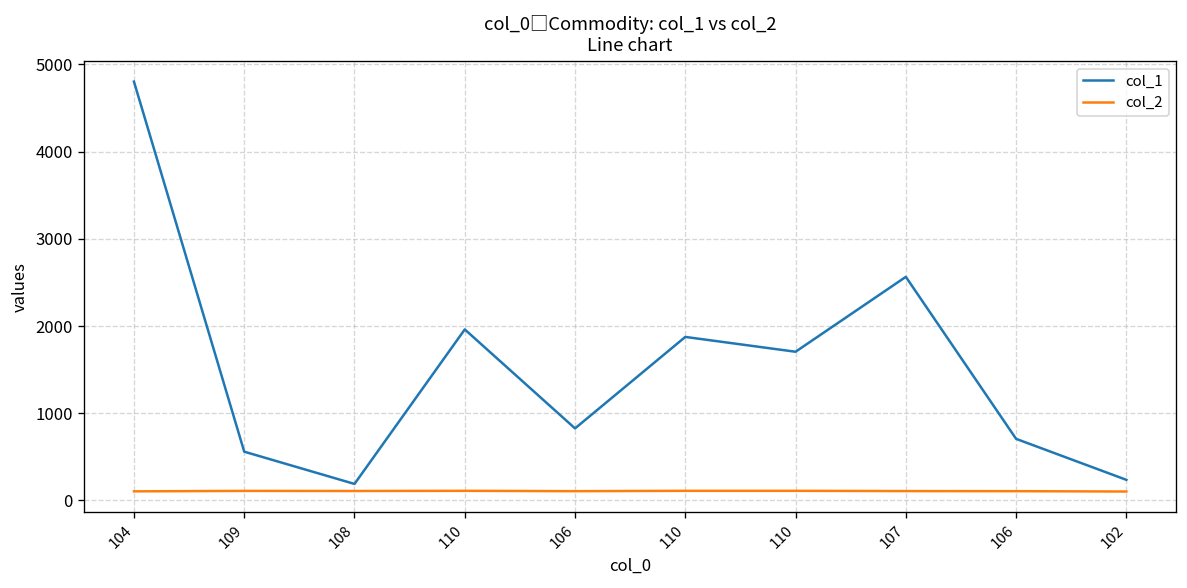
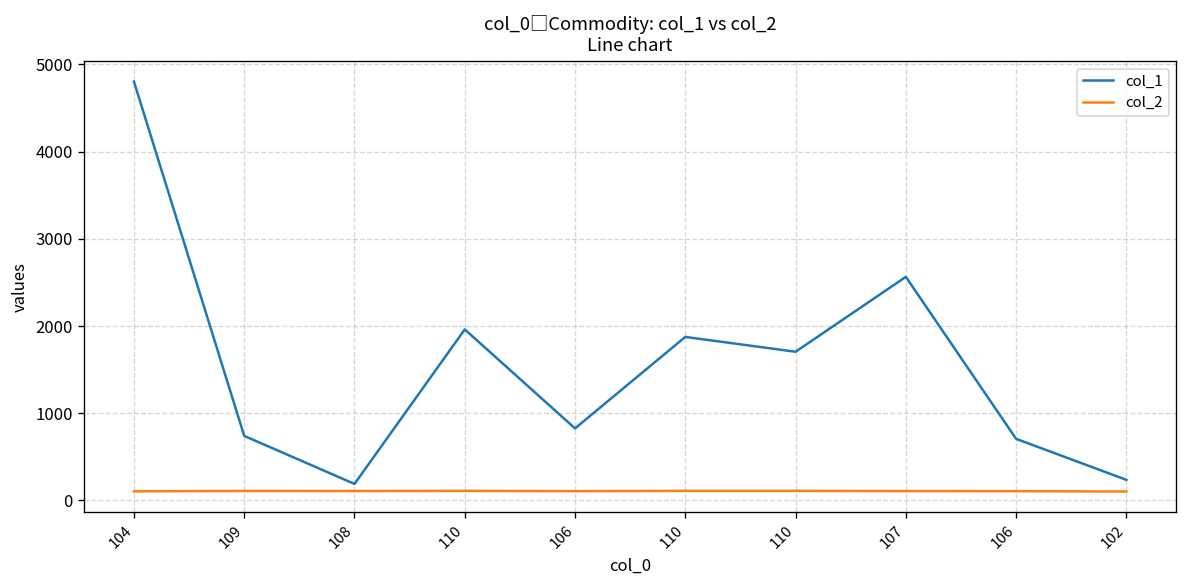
col_1, 109: 600 -> 700
